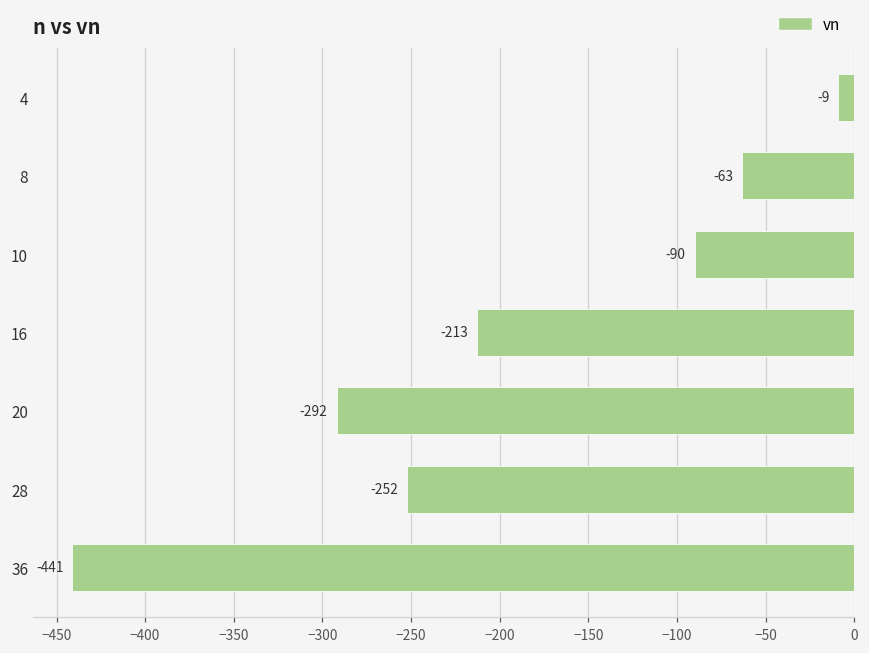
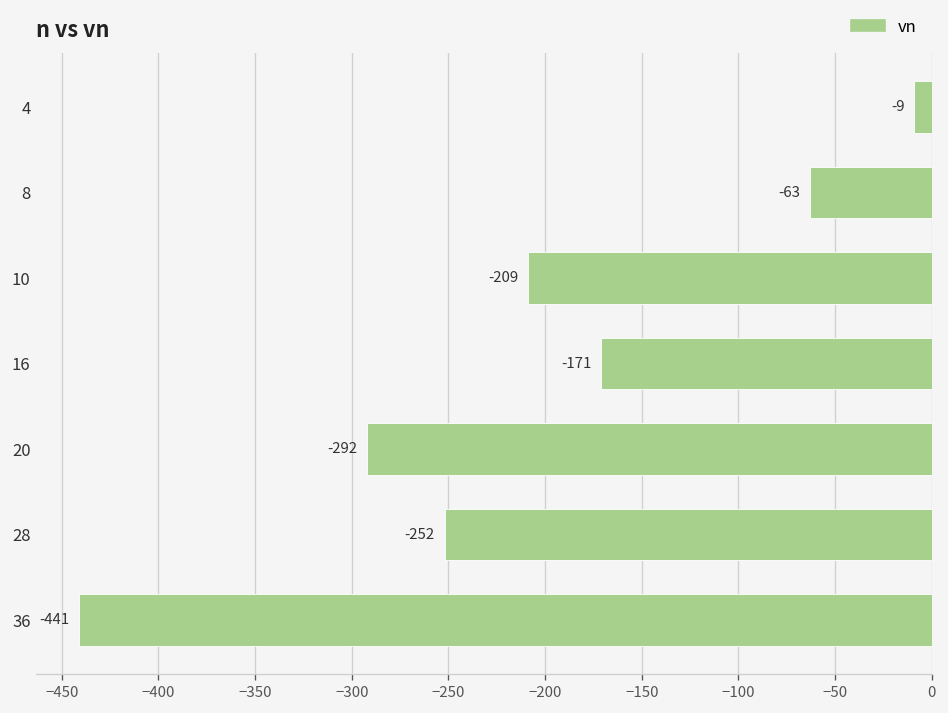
10: -90 -> -209
16: -213 -> -171
